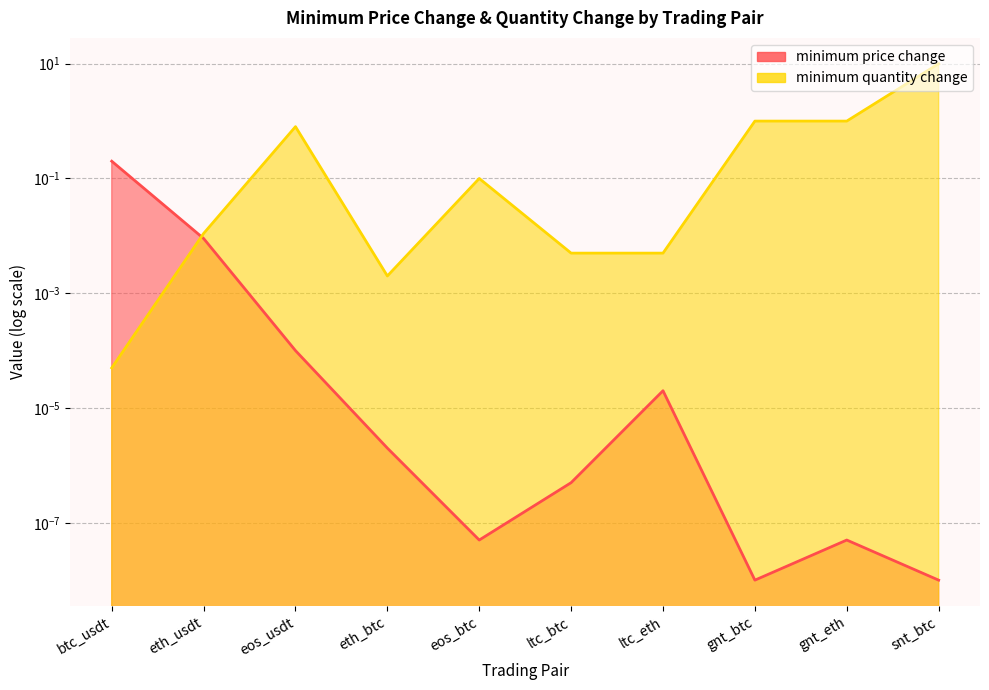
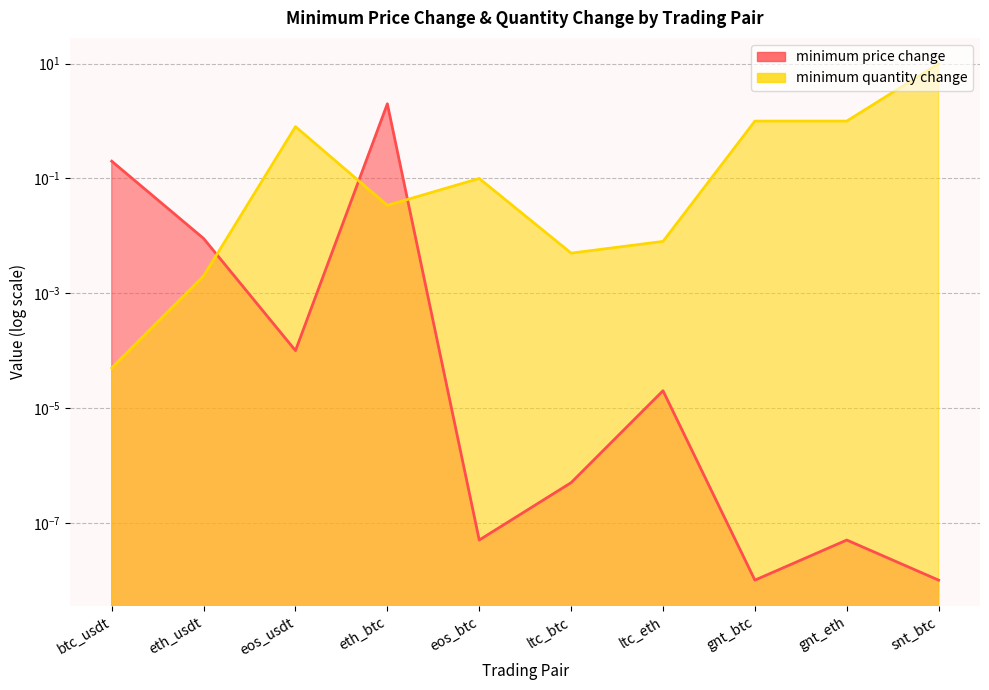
minimum quantity change, eth_usdt: 0.011 -> 0.002
minimum price change, eth_btc: 0 -> 2
minimum quantity change, eth_btc: 0.002 -> 0.03
minimum quantity change, ltc_eth: 0.005 -> 0.008
